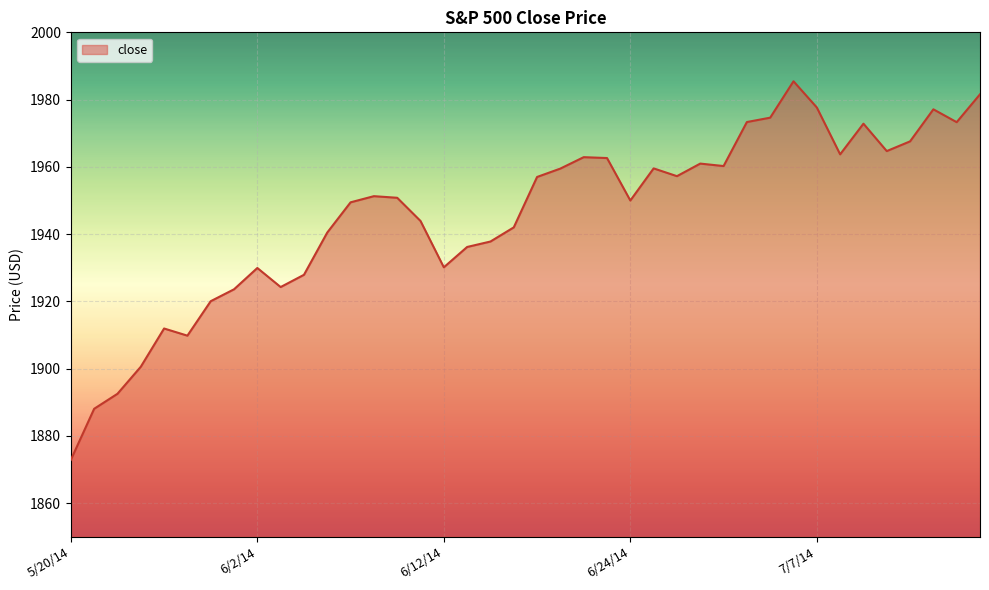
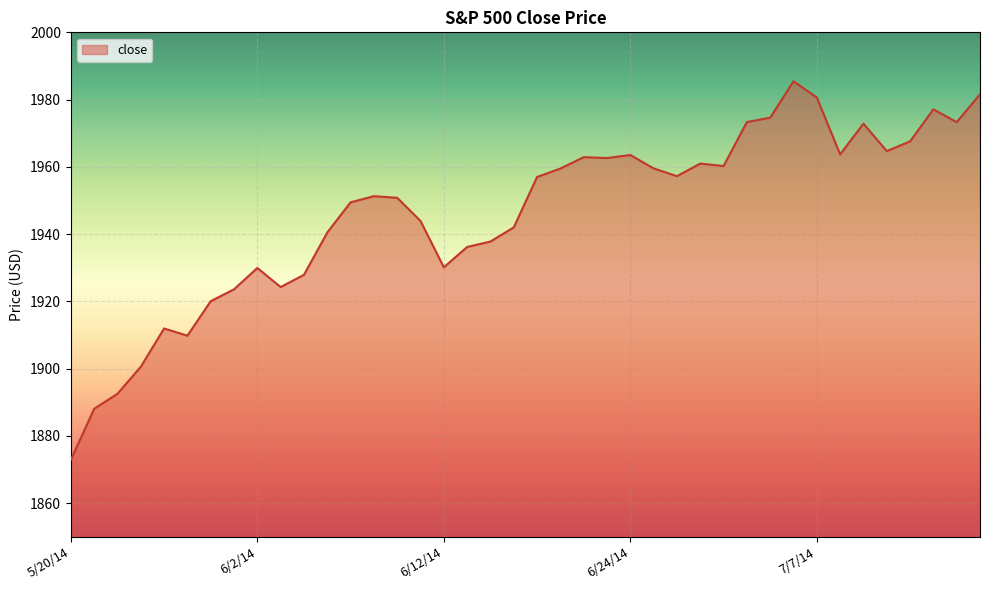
6/24/14: 1950 -> 1964
7/7/14: 1978 -> 1981
